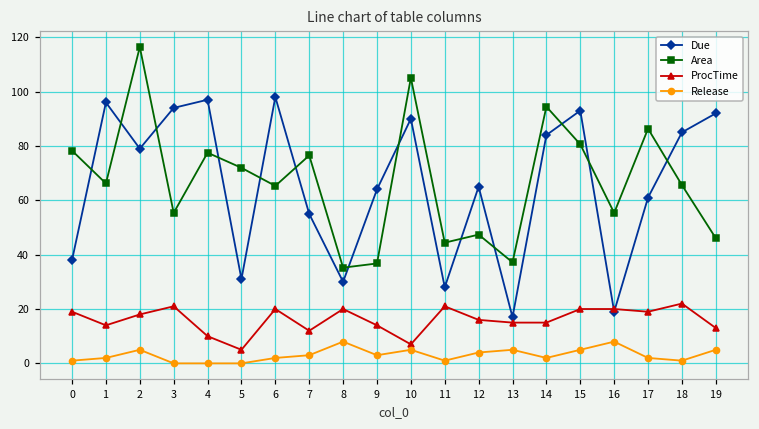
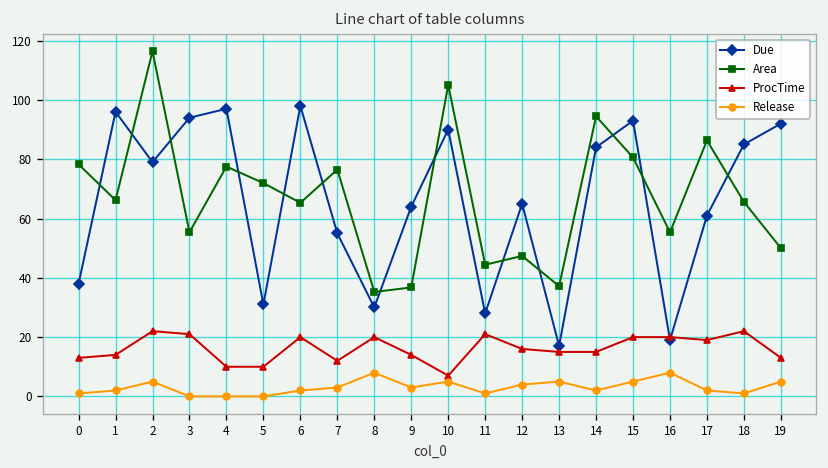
ProcTime, 0: 19 -> 13
ProcTime, 2: 18 -> 22
ProcTime, 5: 5 -> 10
Area, 19: 46 -> 50
